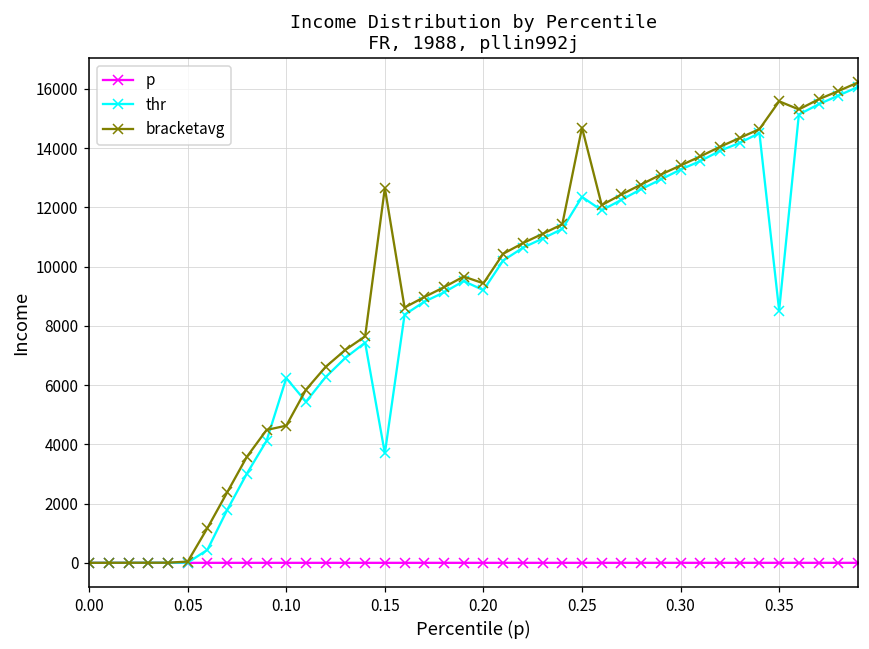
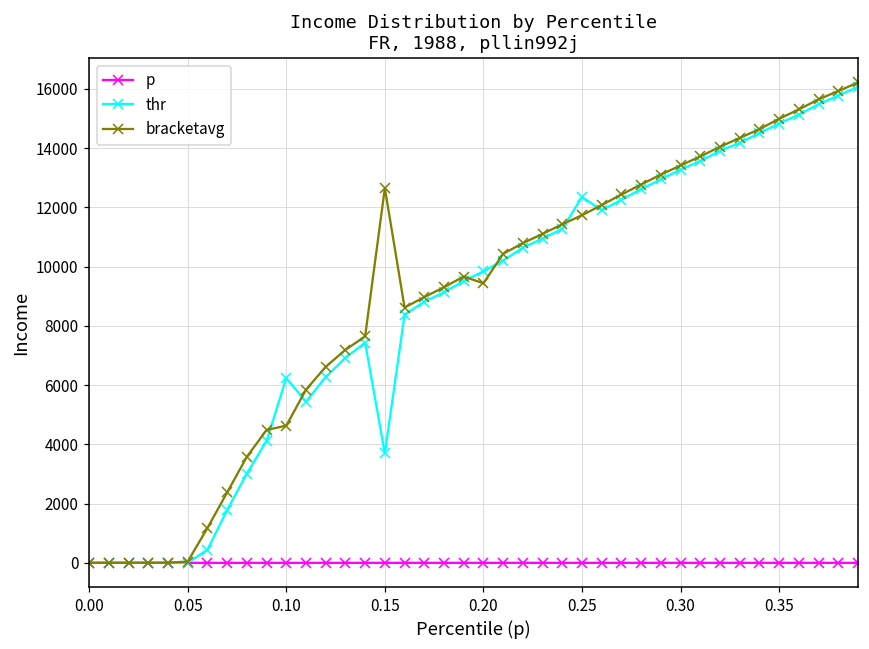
thr, 0.20: 9200 -> 9800
bracketavg, 0.25: 14700 -> 11700
thr, 0.35: 8500 -> 14800
bracketavg, 0.35: 15600 -> 15000
